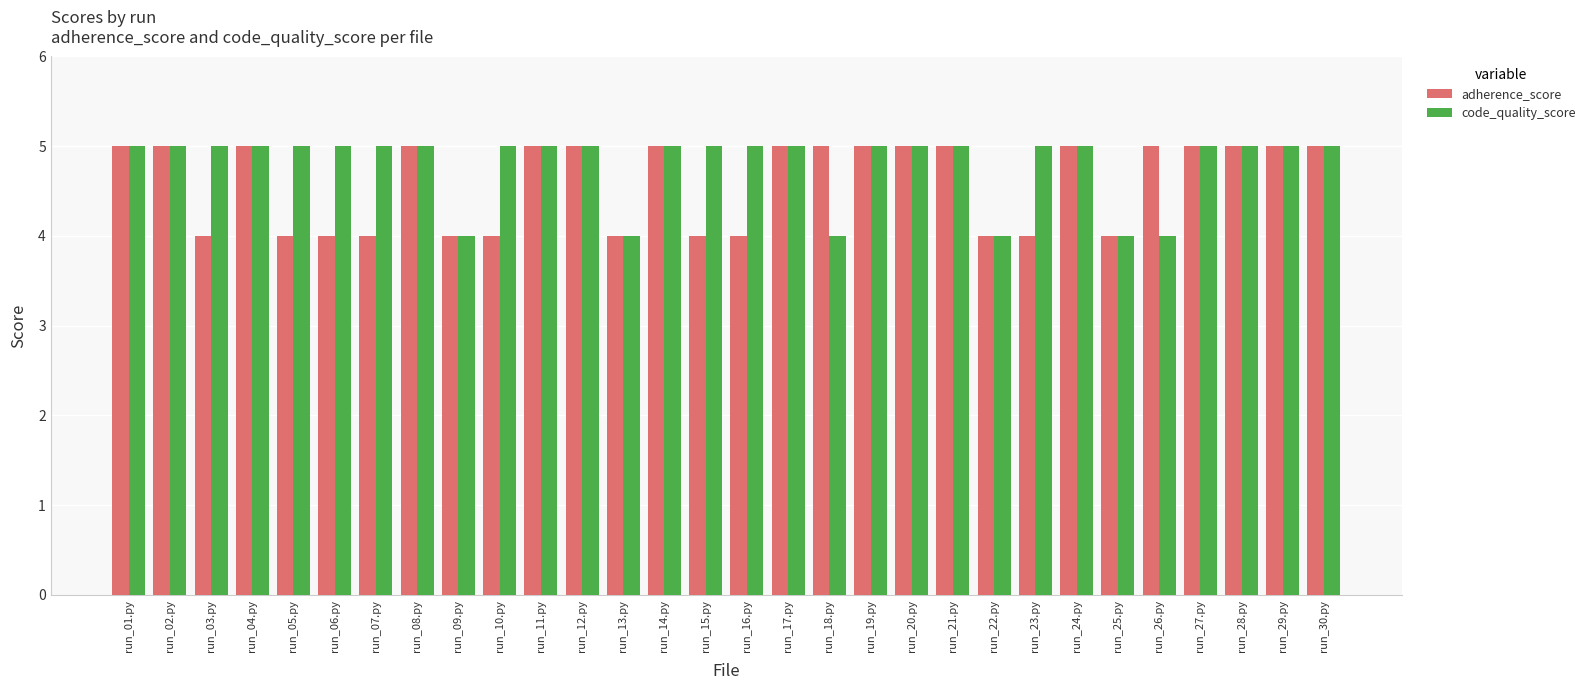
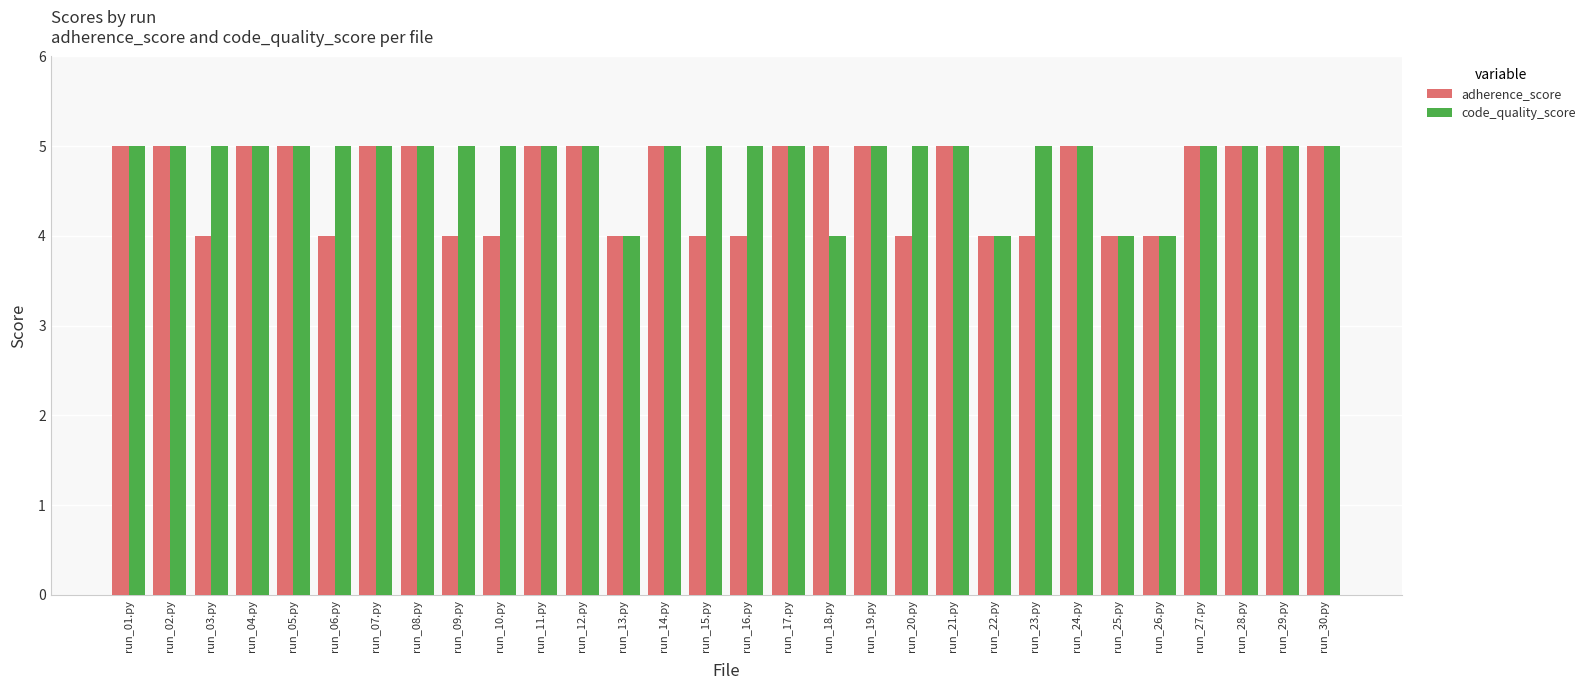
adherence_score, run_05.py: 4 -> 5
adherence_score, run_07.py: 4 -> 5
code_quality_score, run_09.py: 4 -> 5
adherence_score, run_20.py: 5 -> 4
adherence_score, run_26.py: 5 -> 4
